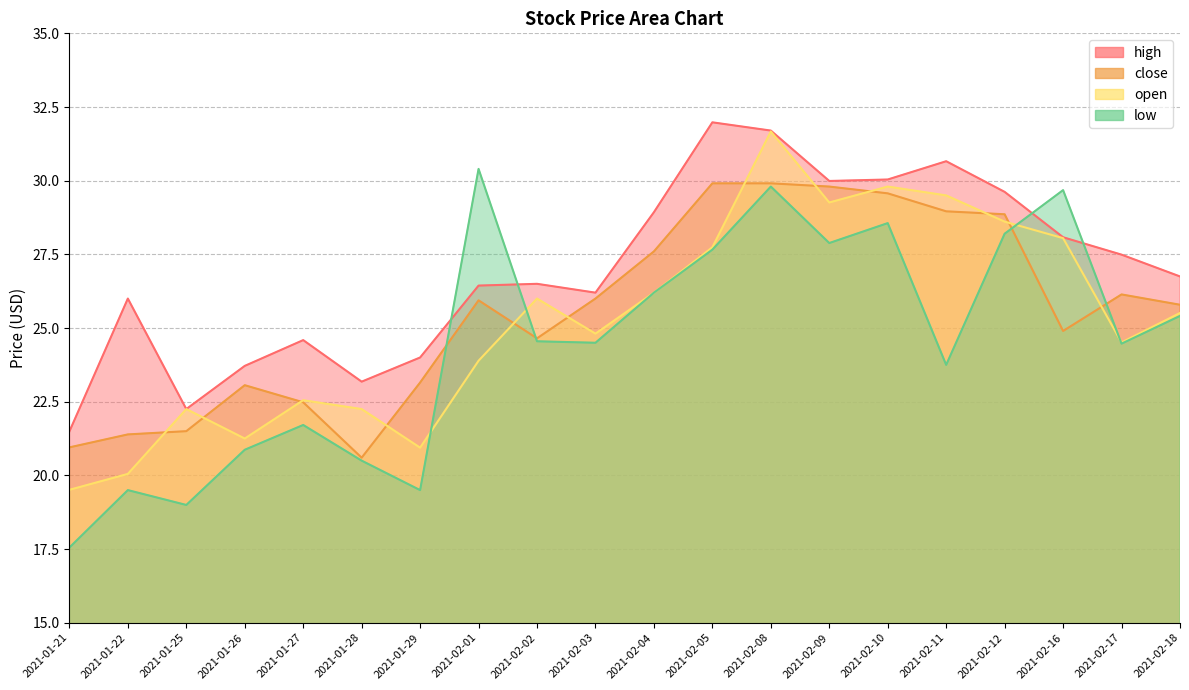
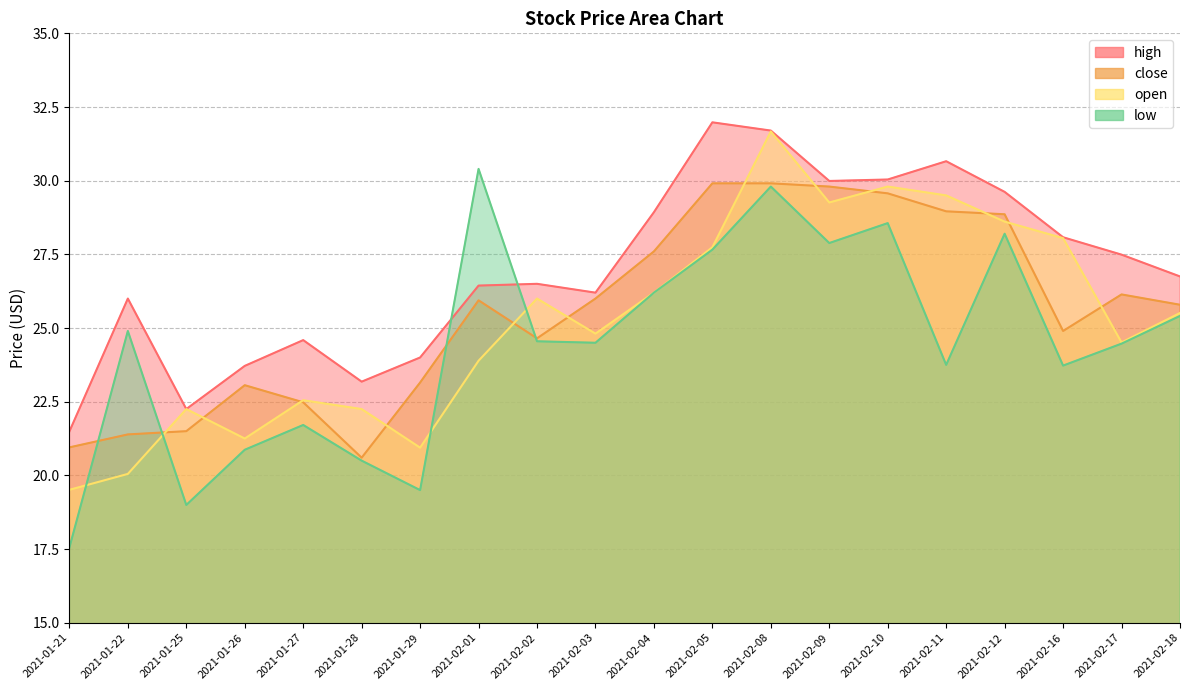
low, 2021-01-22: 19.5 -> 24.9
low, 2021-02-16: 29.7 -> 23.7
